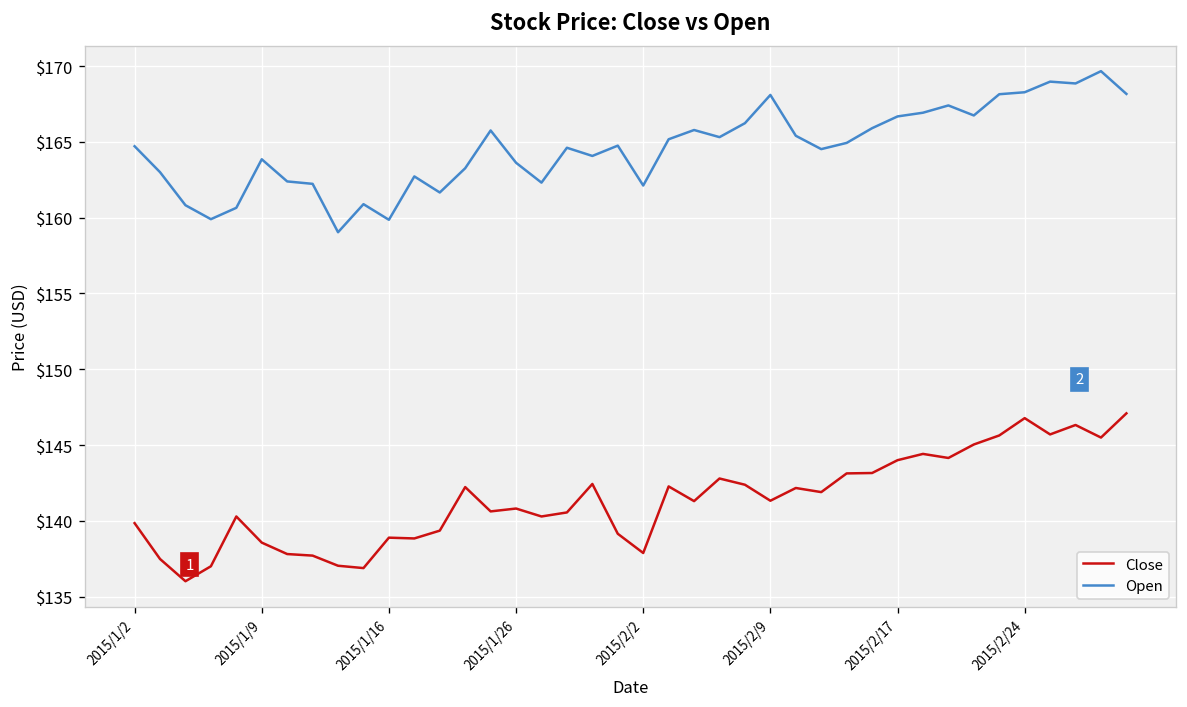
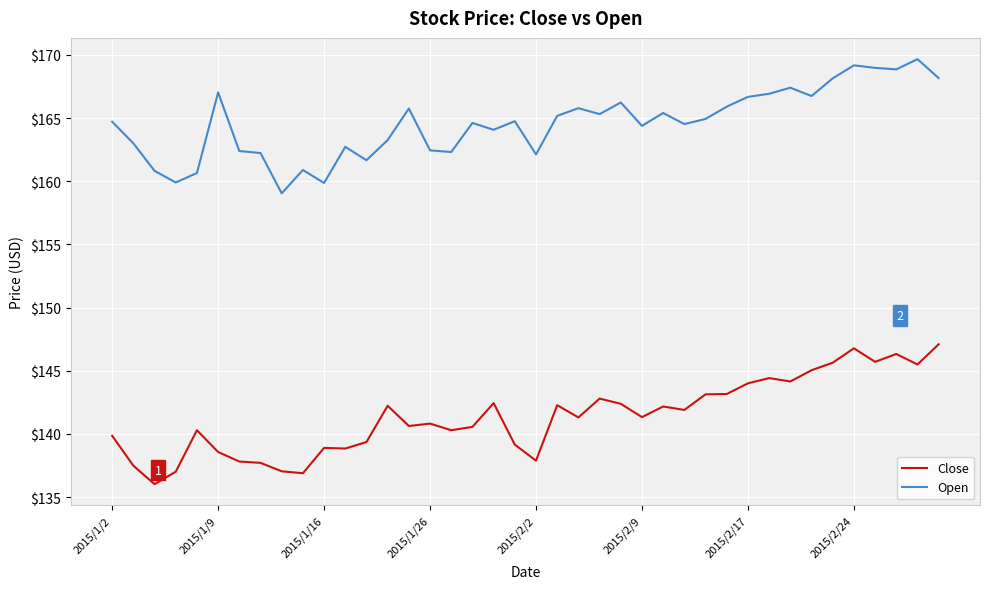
Open, 2015/1/9: $163.9 -> $167.0
Open, 2015/1/26: $163.6 -> $162.4
Open, 2015/2/9: $168.1 -> $164.4
Open, 2015/2/24: $168.3 -> $169.2
